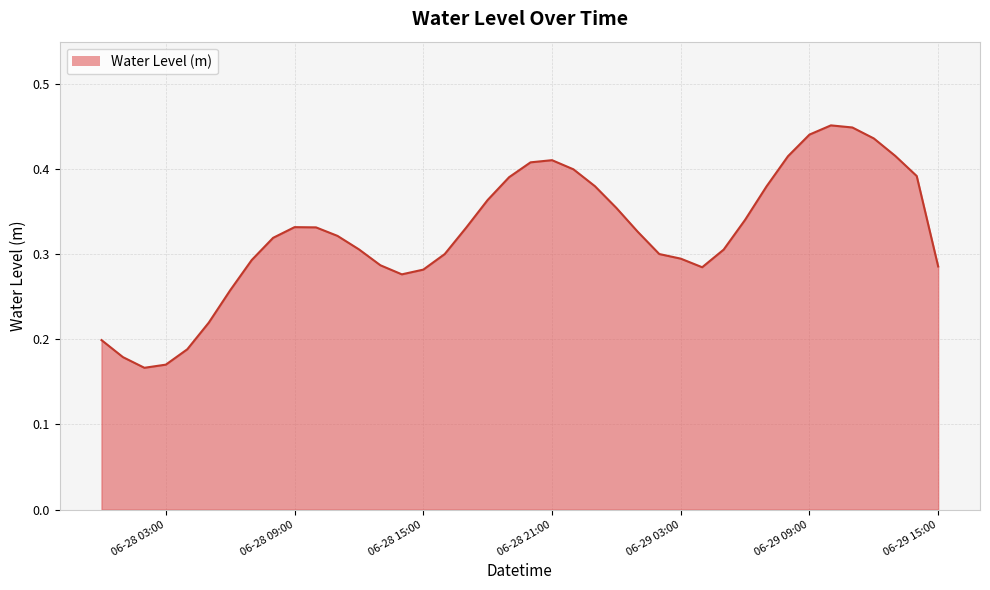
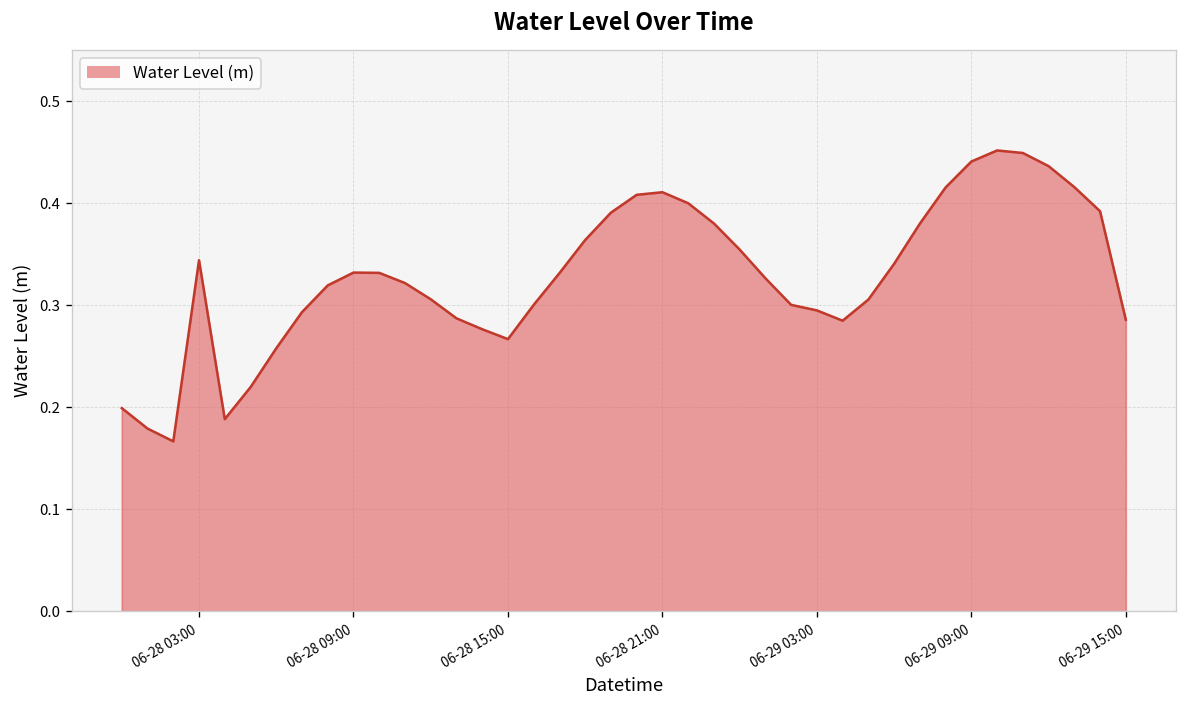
06-28 03:00: 0.17 -> 0.34
06-28 15:00: 0.28 -> 0.27
